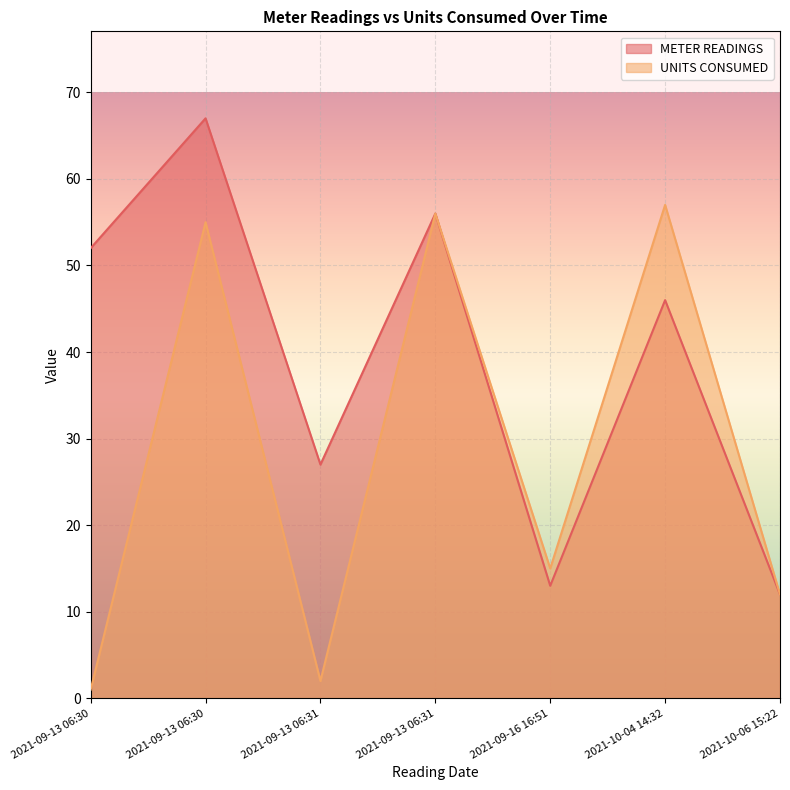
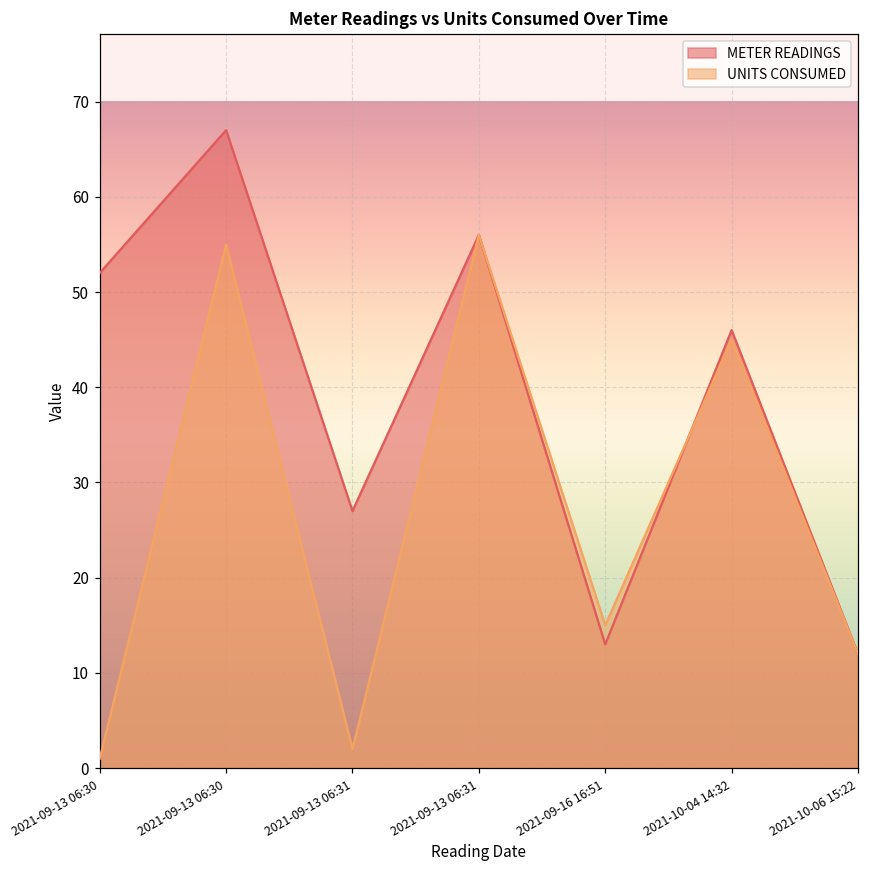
UNITS CONSUMED, 2021-10-04 14:32: 57 -> 45
